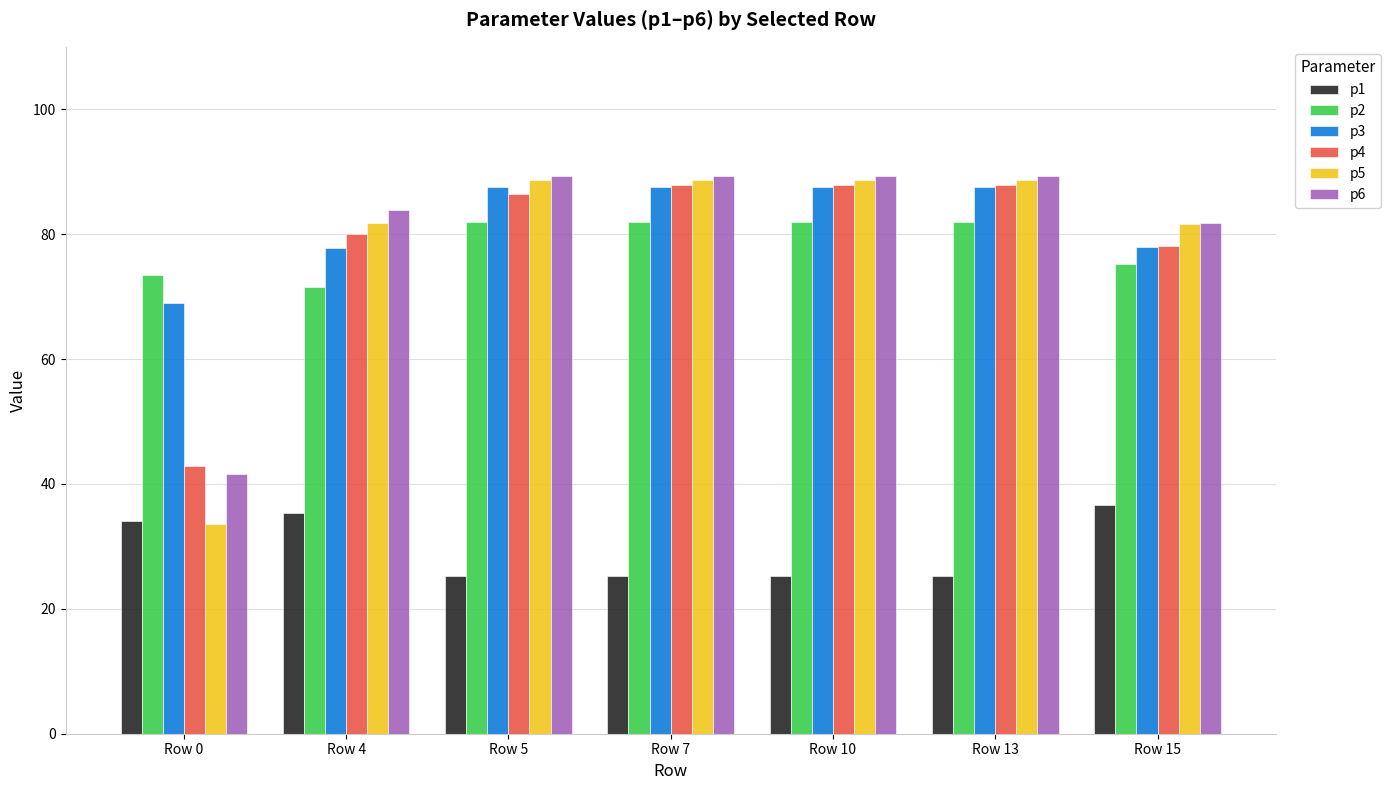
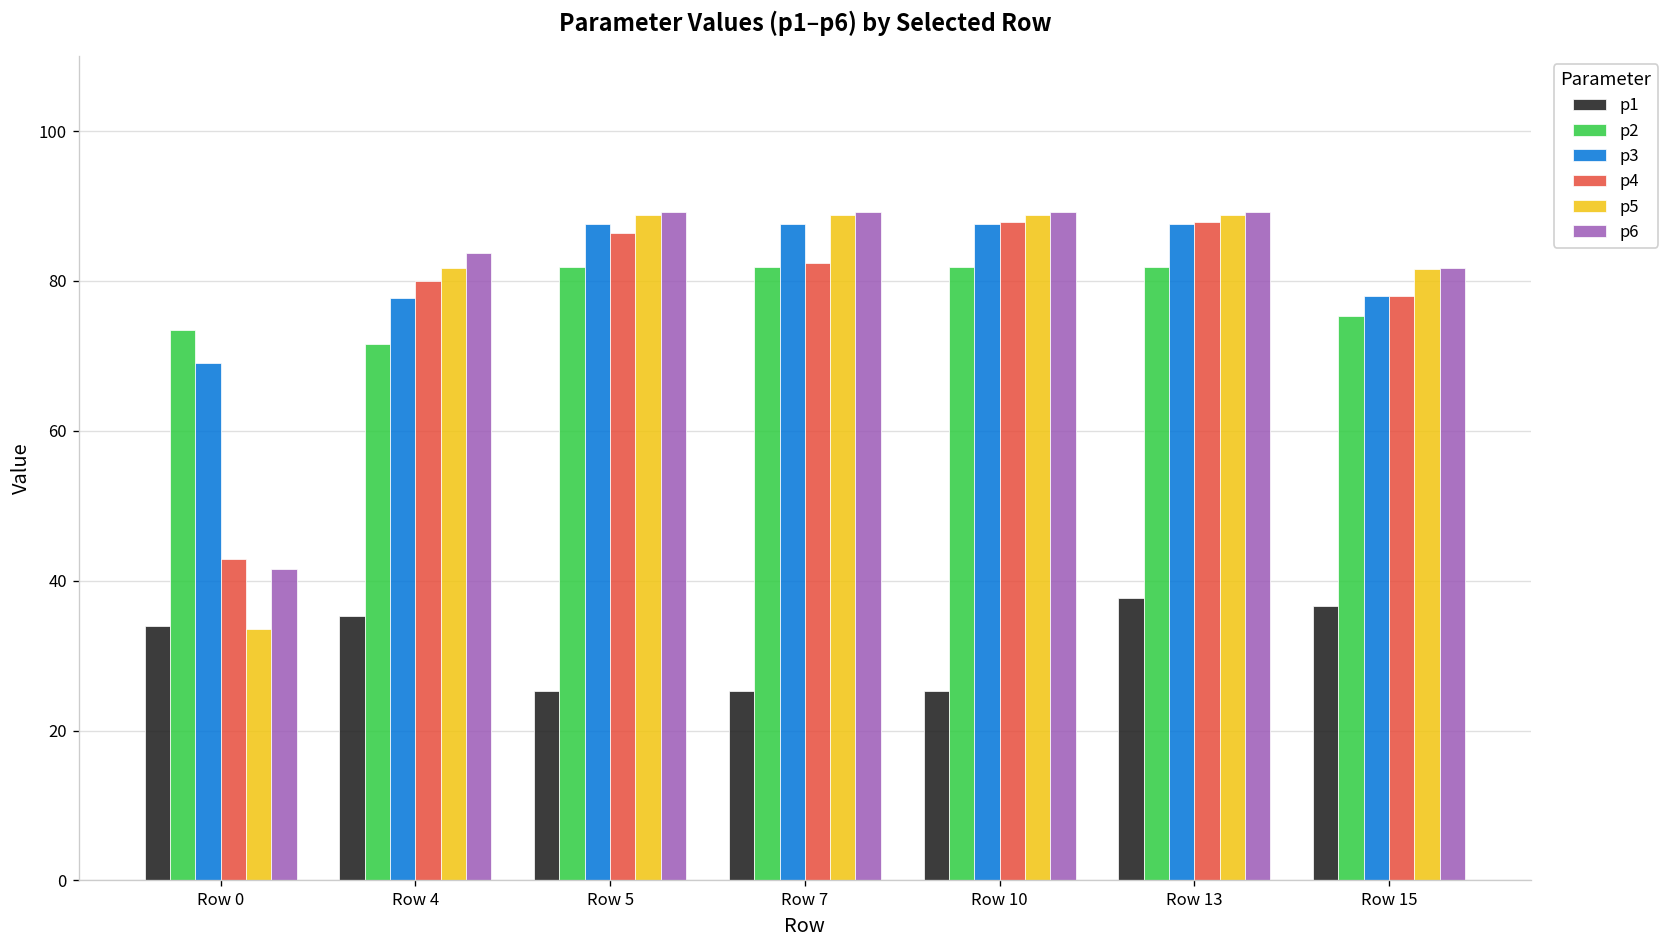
p4, Row 7: 88 -> 82
p1, Row 13: 25 -> 38
